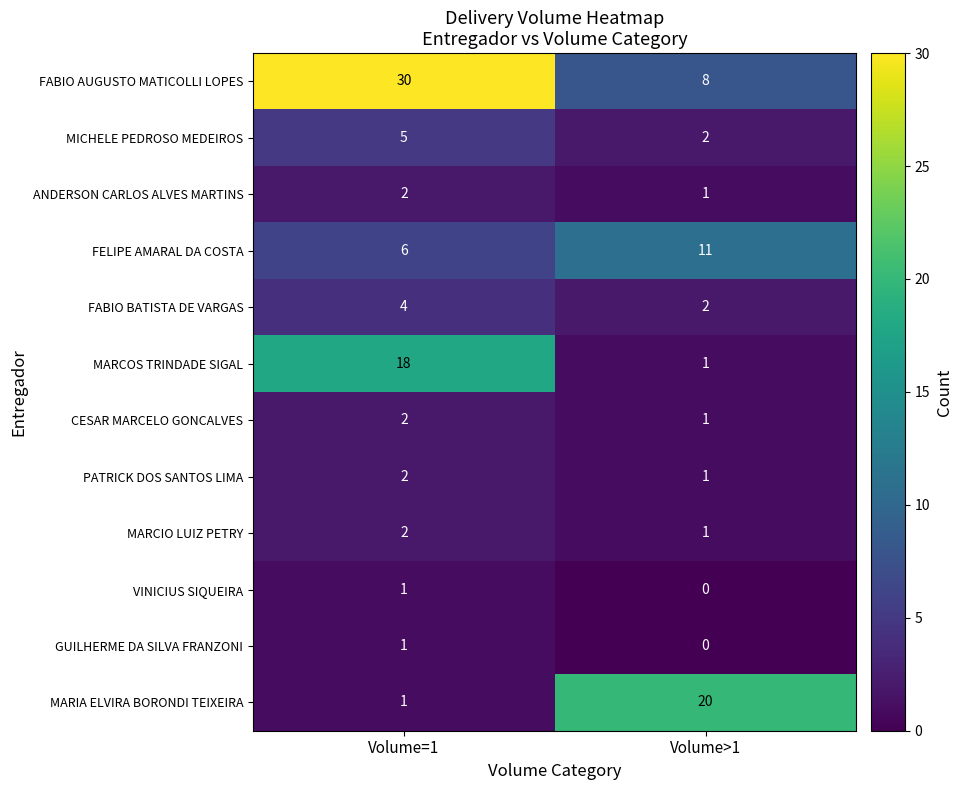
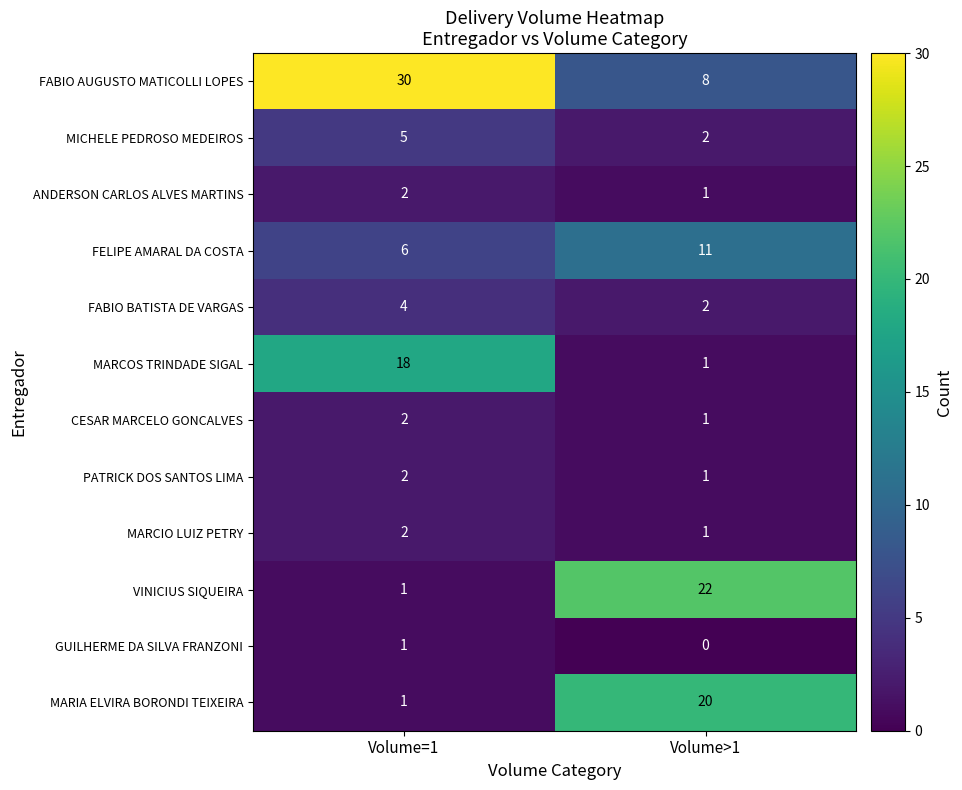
VINICIUS SIQUEIRA, Volume>1: 0 -> 22
